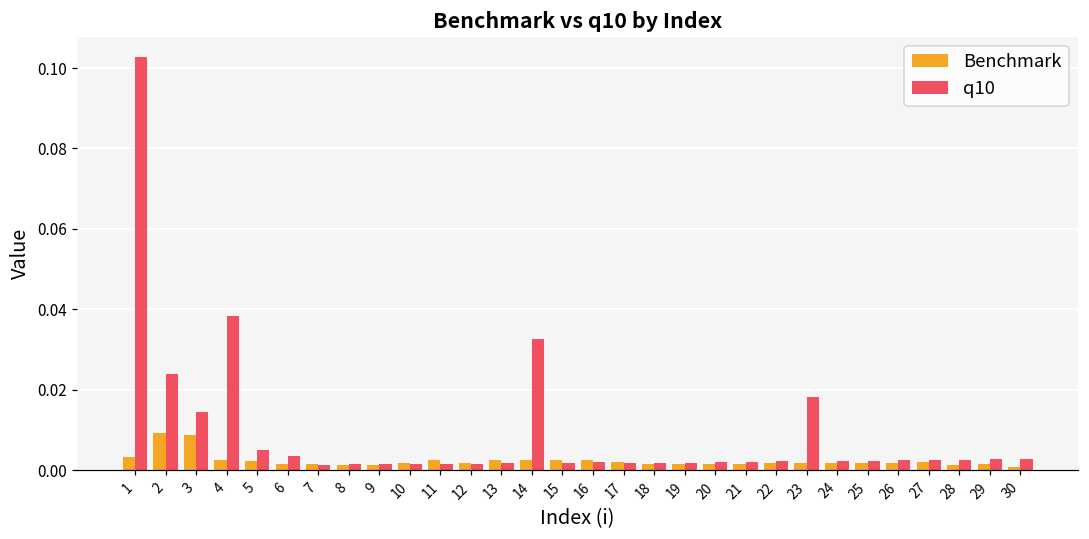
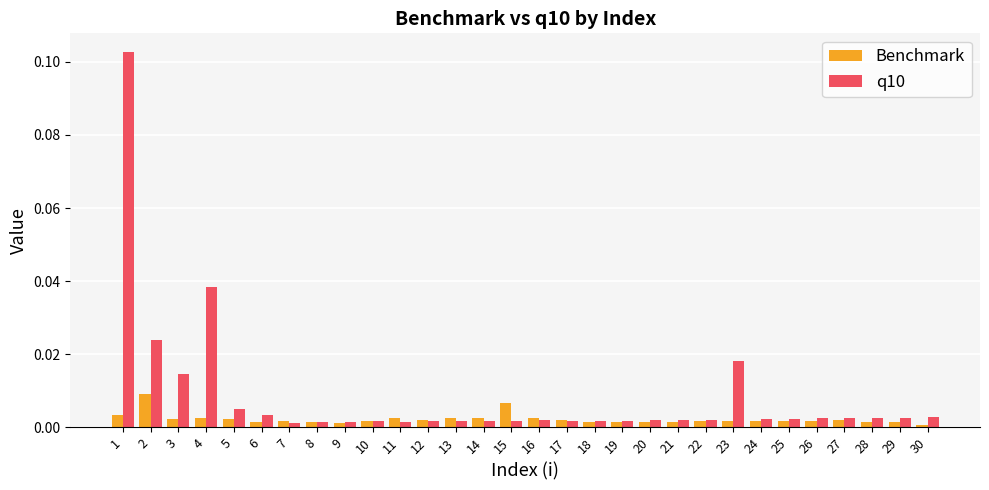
Benchmark, 3: 0.009 -> 0.002
q10, 14: 0.033 -> 0.002
Benchmark, 15: 0.002 -> 0.007
